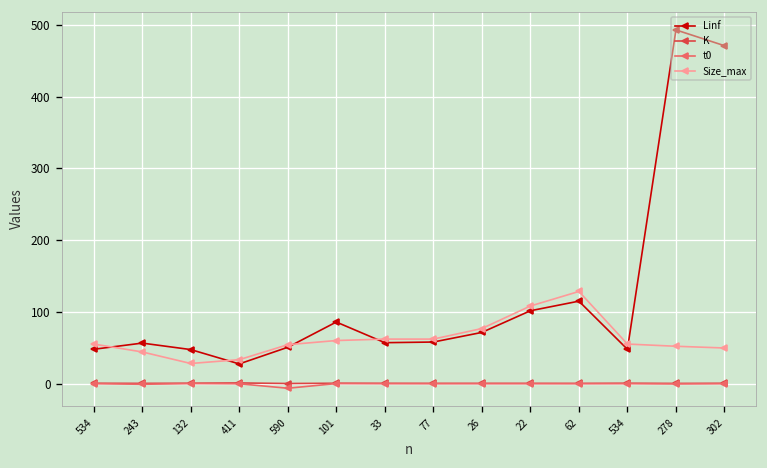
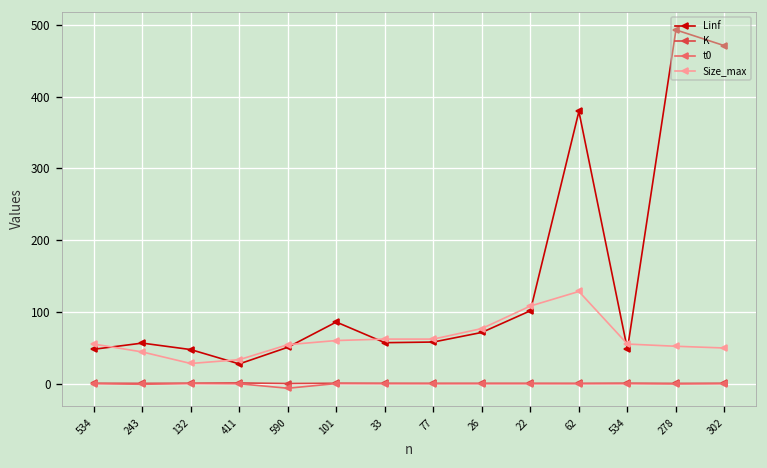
Linf, 62: 110 -> 380
